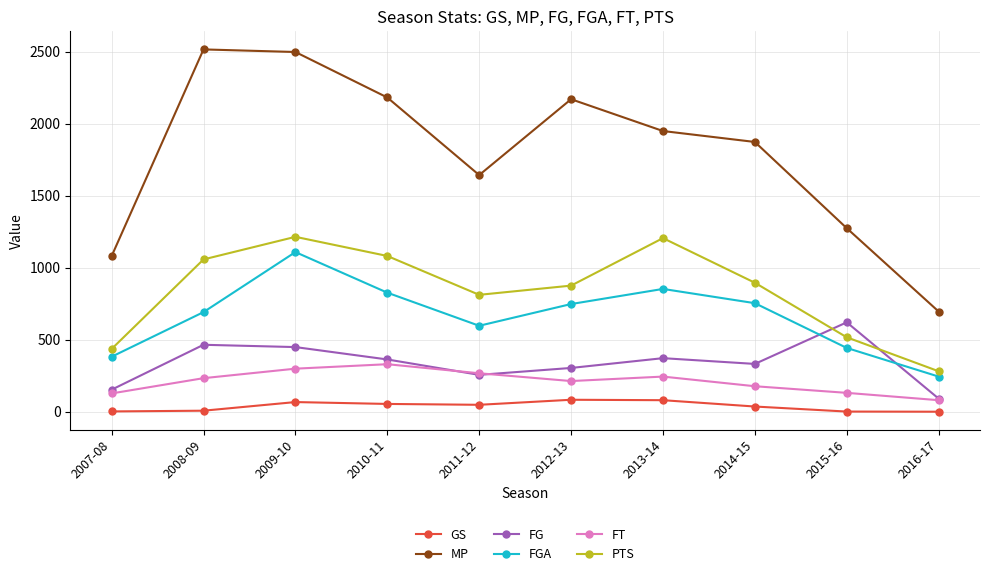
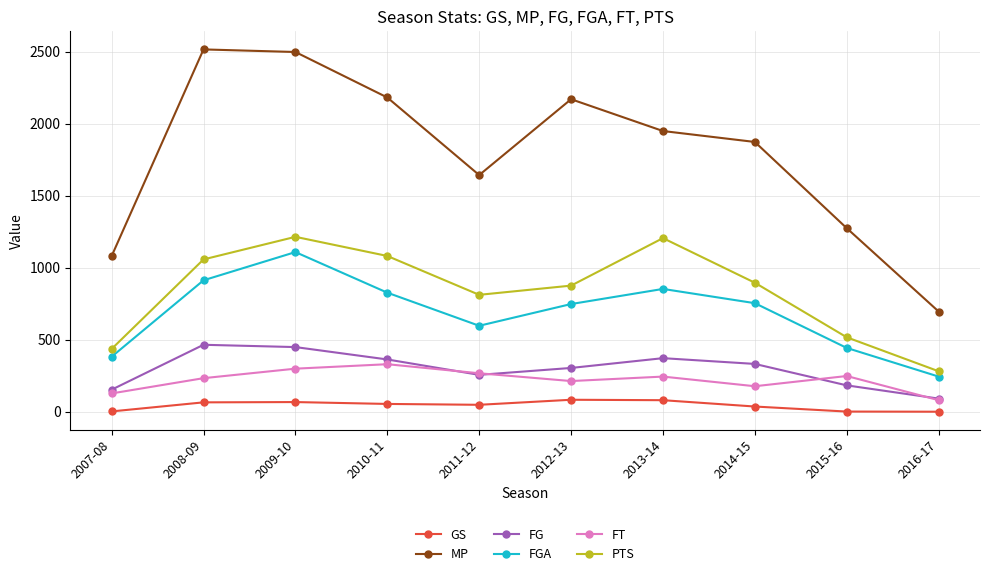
GS, 2008-09: 10 -> 70
FGA, 2008-09: 690 -> 910
FG, 2015-16: 620 -> 180
FT, 2015-16: 130 -> 250
